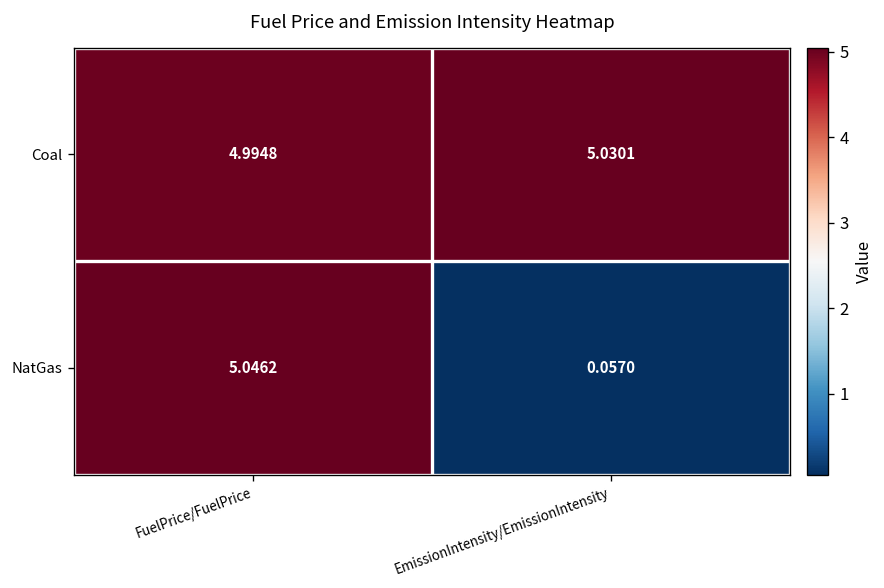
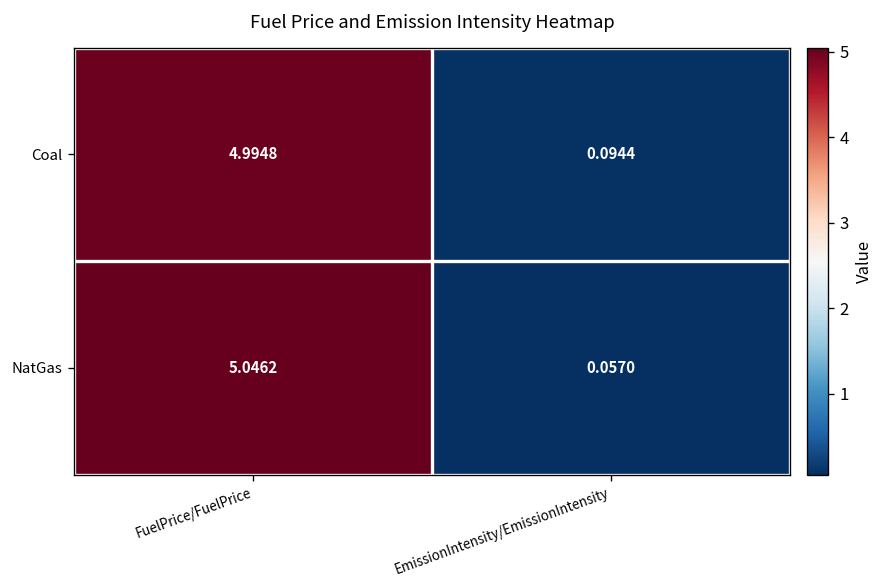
Coal, EmissionIntensity/EmissionIntensity: 5.0301 -> 0.0944
